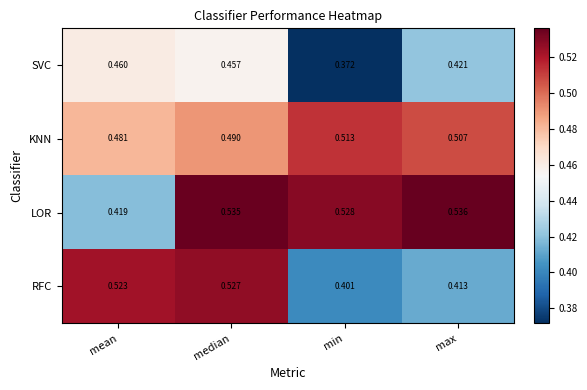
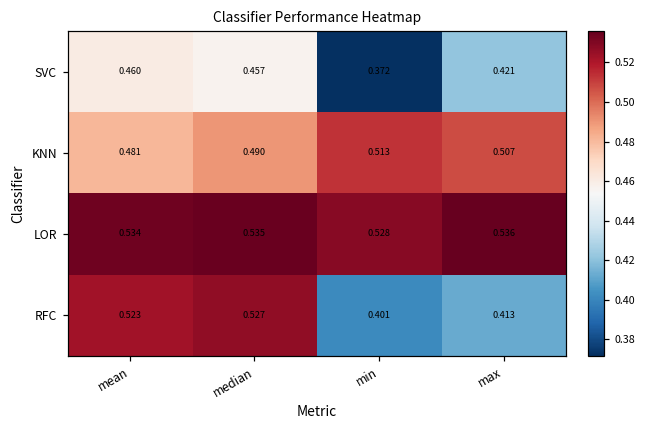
LOR, mean: 0.419 -> 0.534
